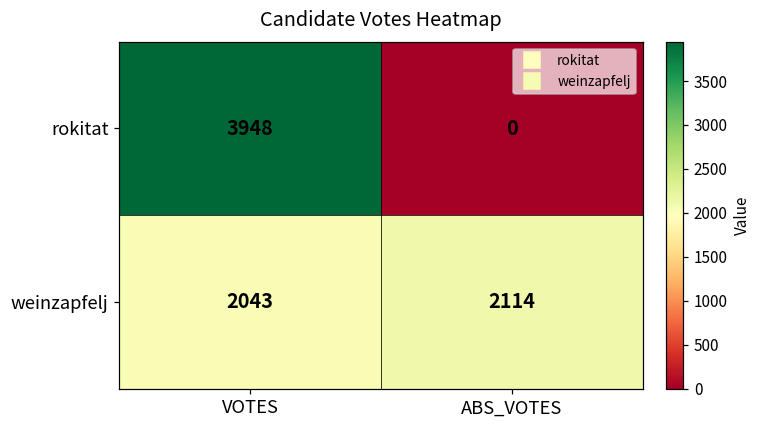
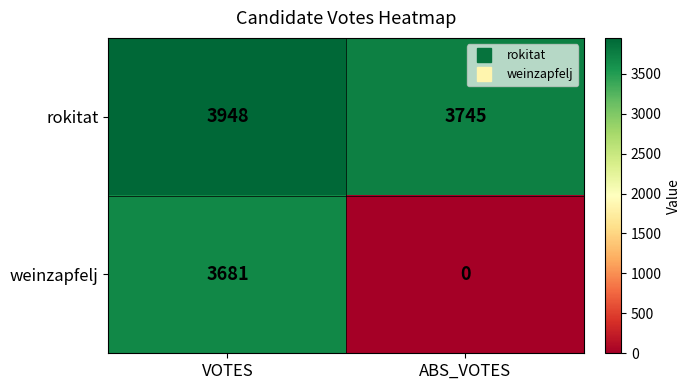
rokitat, ABS_VOTES: 0 -> 3745
weinzapfelj, VOTES: 2043 -> 3681
weinzapfelj, ABS_VOTES: 2114 -> 0
